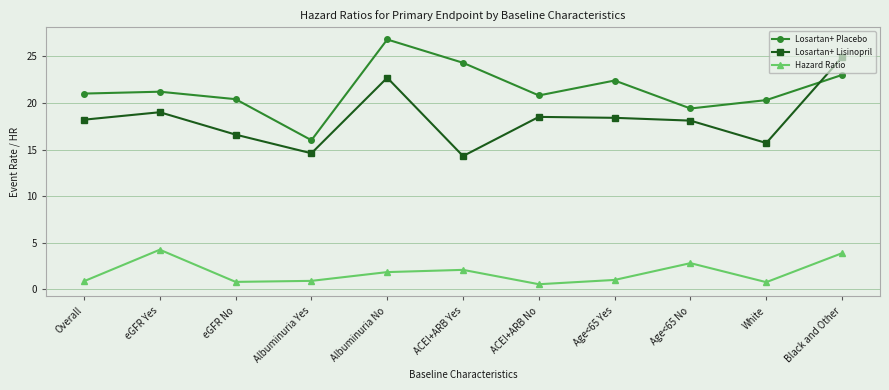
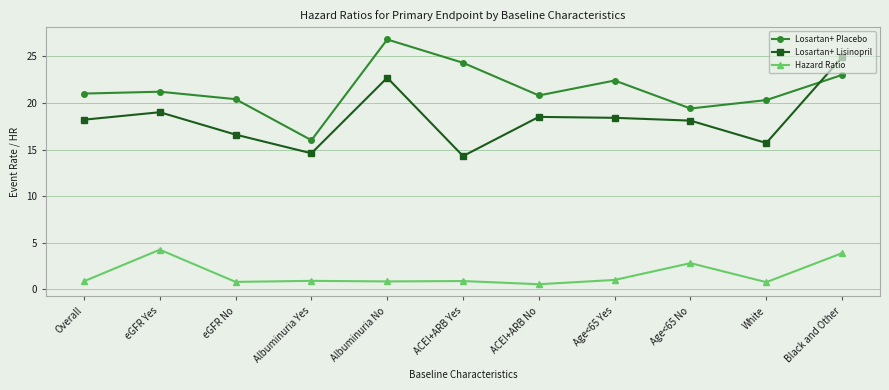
Hazard Ratio, Albuminuria No: 2 -> 1
Hazard Ratio, ACEI+ARB Yes: 2 -> 1
